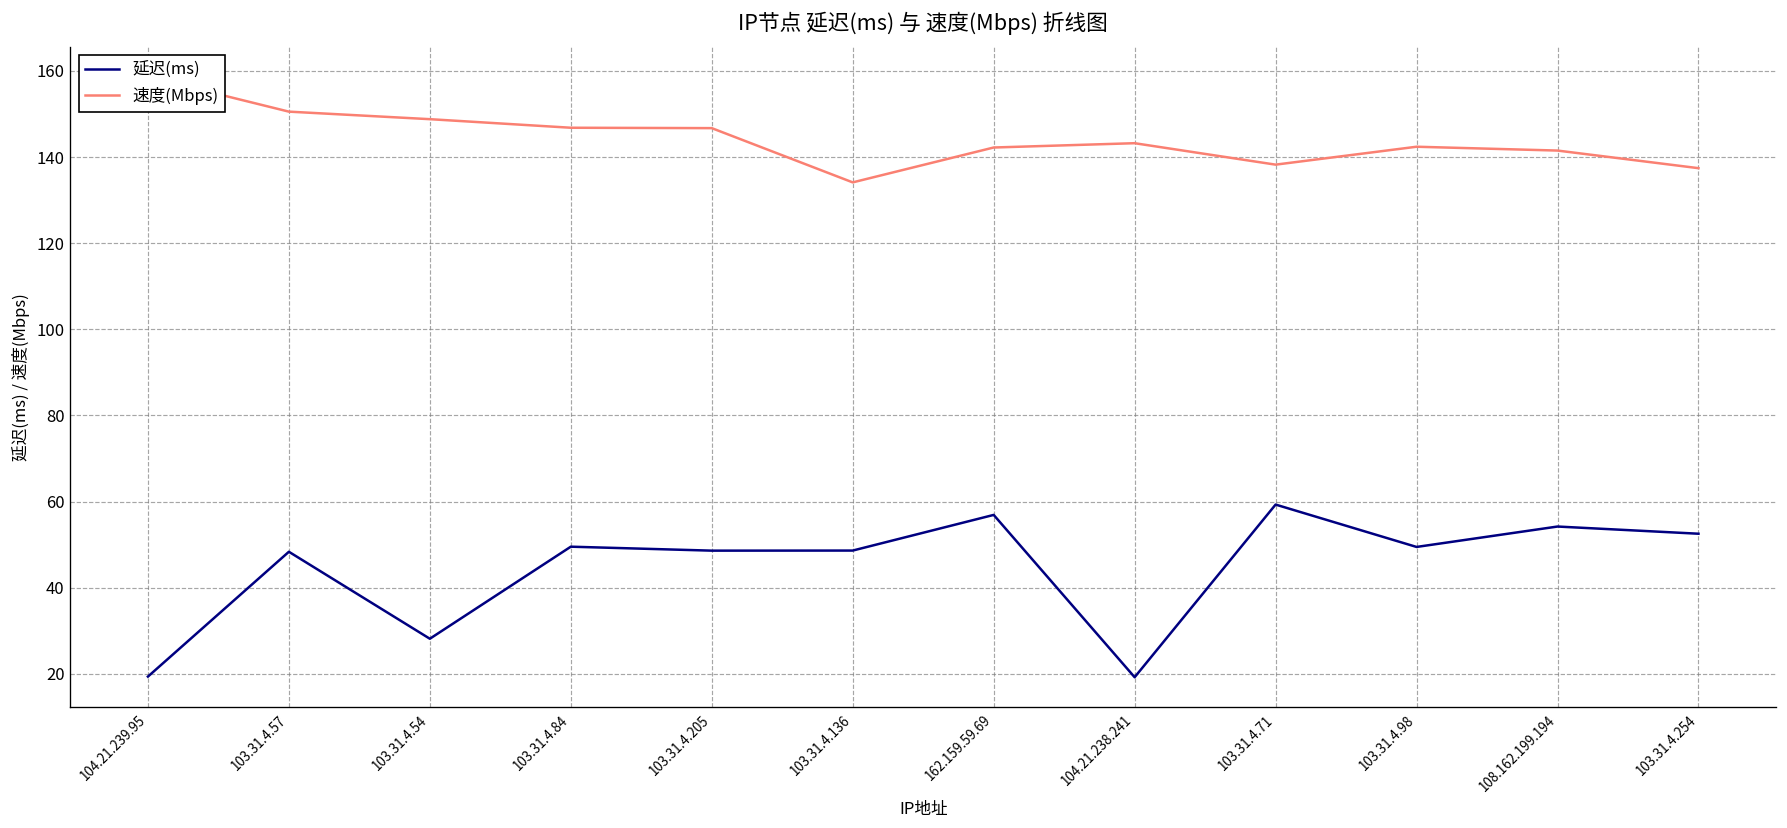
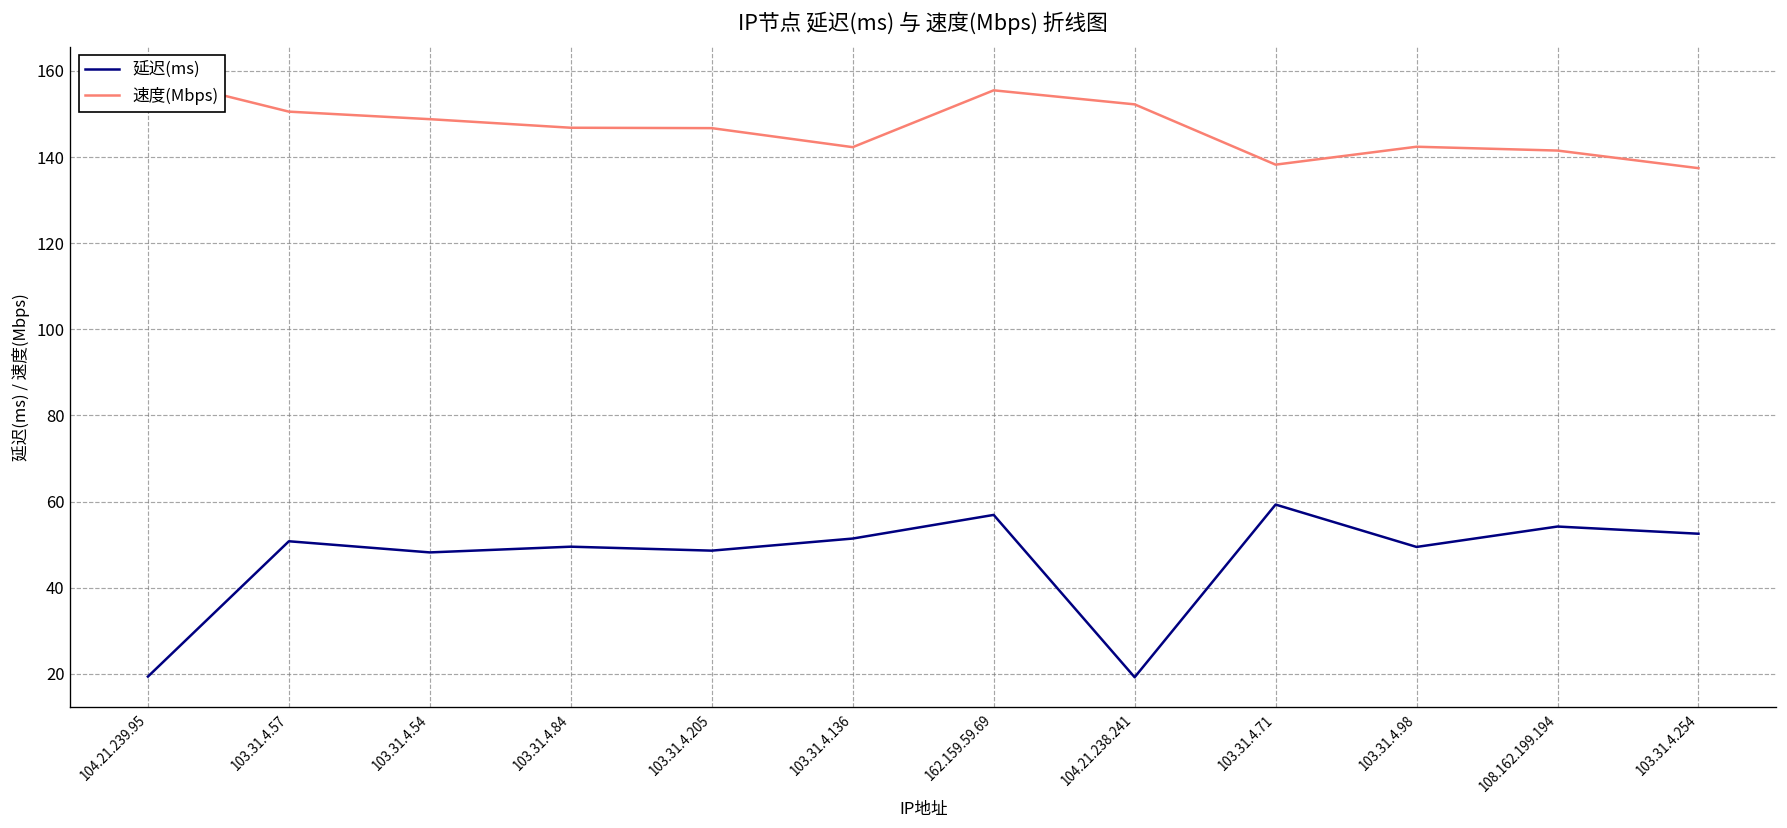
延迟(ms), 103.31.4.57: 48 -> 51
延迟(ms), 103.31.4.54: 28 -> 48
延迟(ms), 103.31.4.136: 49 -> 51
速度(Mbps), 103.31.4.136: 134 -> 142
速度(Mbps), 162.159.59.69: 142 -> 156
速度(Mbps), 104.21.238.241: 143 -> 152
